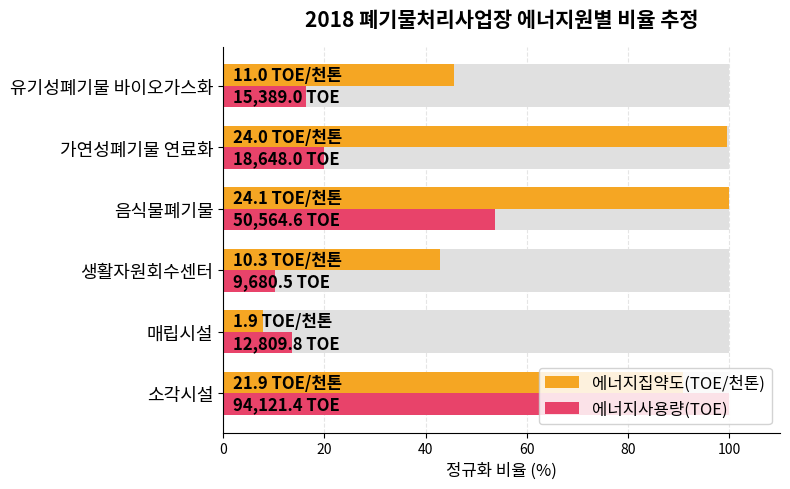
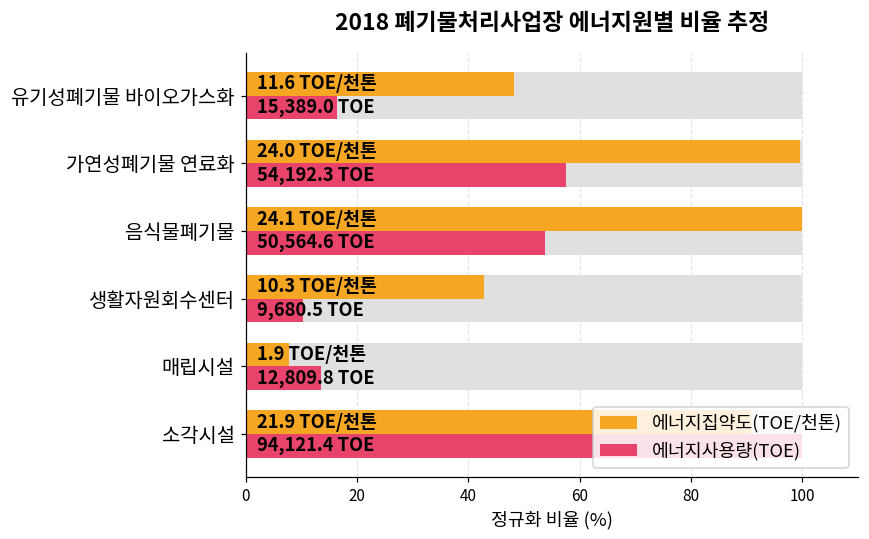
에너지집약도(TOE/천톤), 유기성폐기물 바이오가스화: 11.0 -> 11.6
에너지사용량(TOE), 가연성폐기물 연료화: 18,648.0 -> 54,192.3
